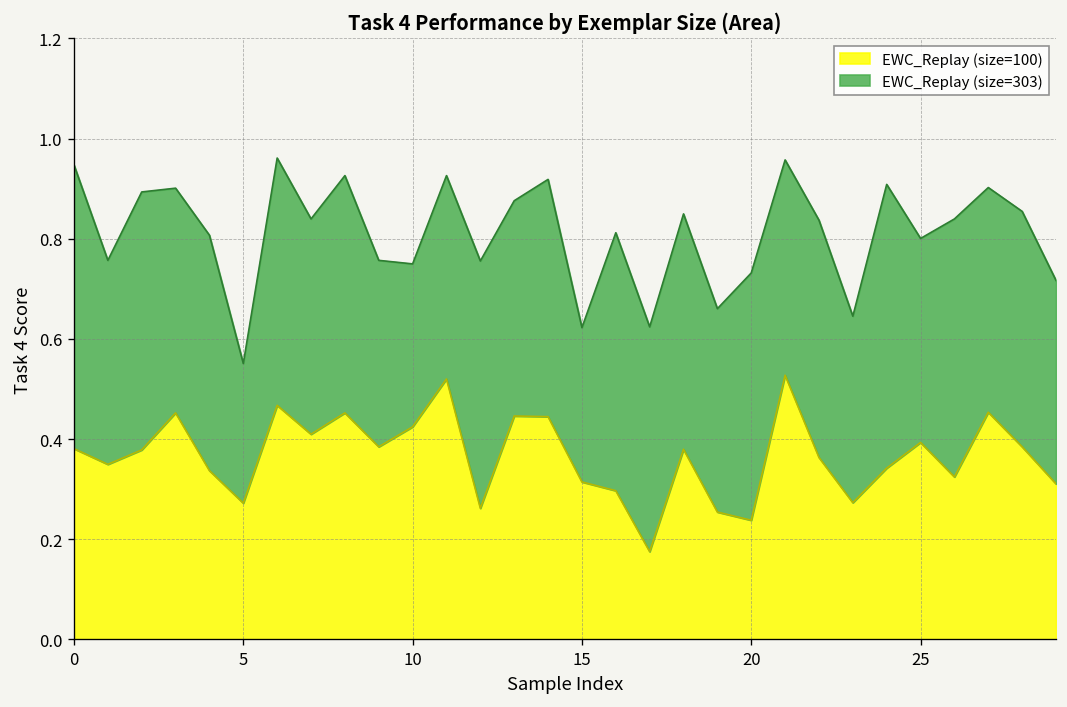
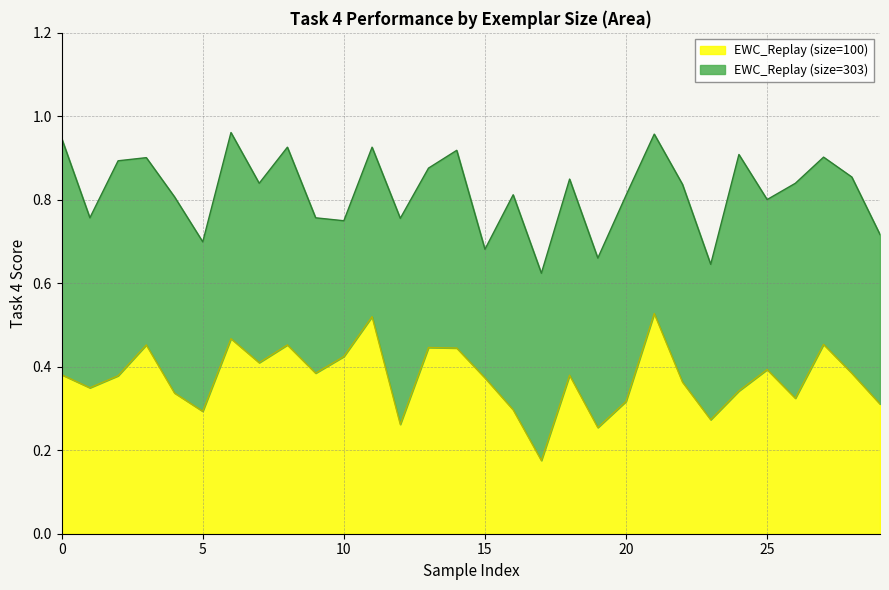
EWC_Replay (size=100), 5: 0.27 -> 0.29
EWC_Replay (size=303), 5: 0.28 -> 0.41
EWC_Replay (size=100), 15: 0.31 -> 0.37
EWC_Replay (size=100), 20: 0.24 -> 0.32
